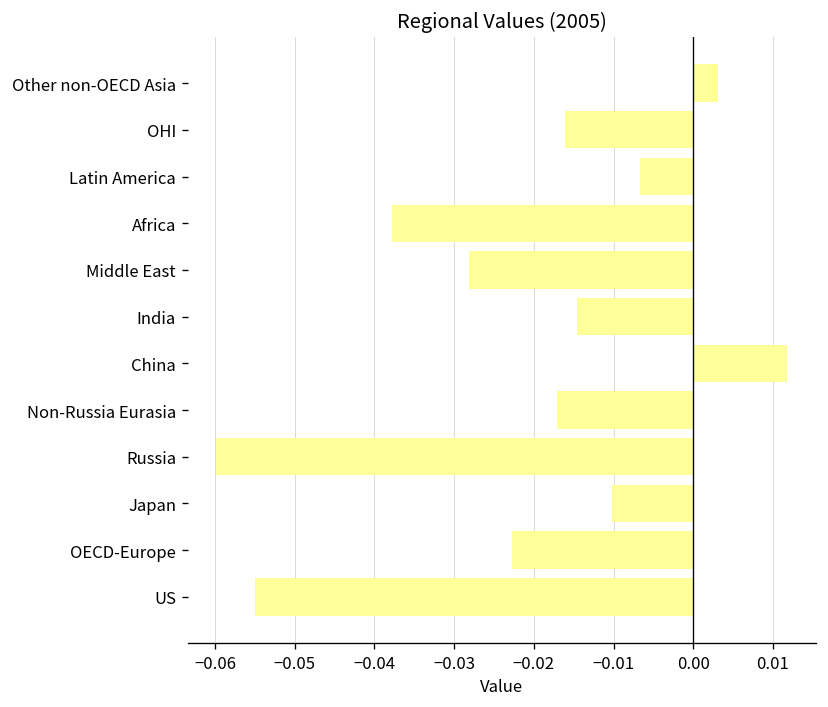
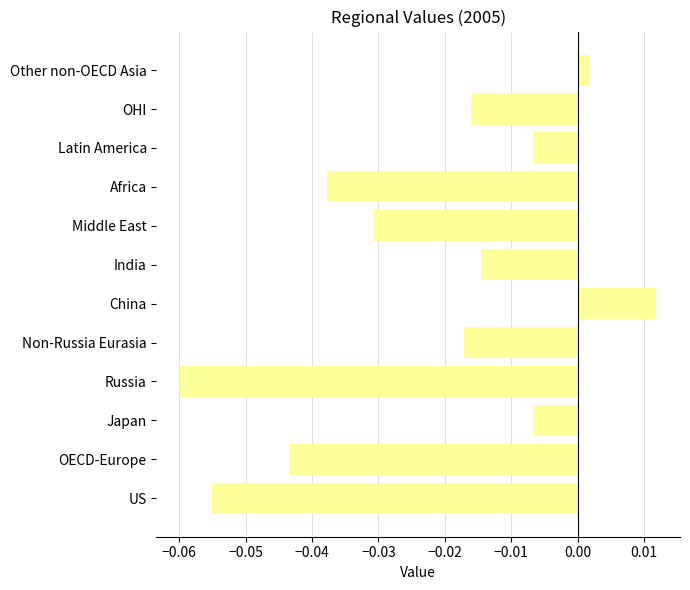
Other non-OECD Asia: 0.003 -> 0.002
Middle East: -0.028 -> -0.031
Japan: -0.010 -> -0.007
OECD-Europe: -0.023 -> -0.043
